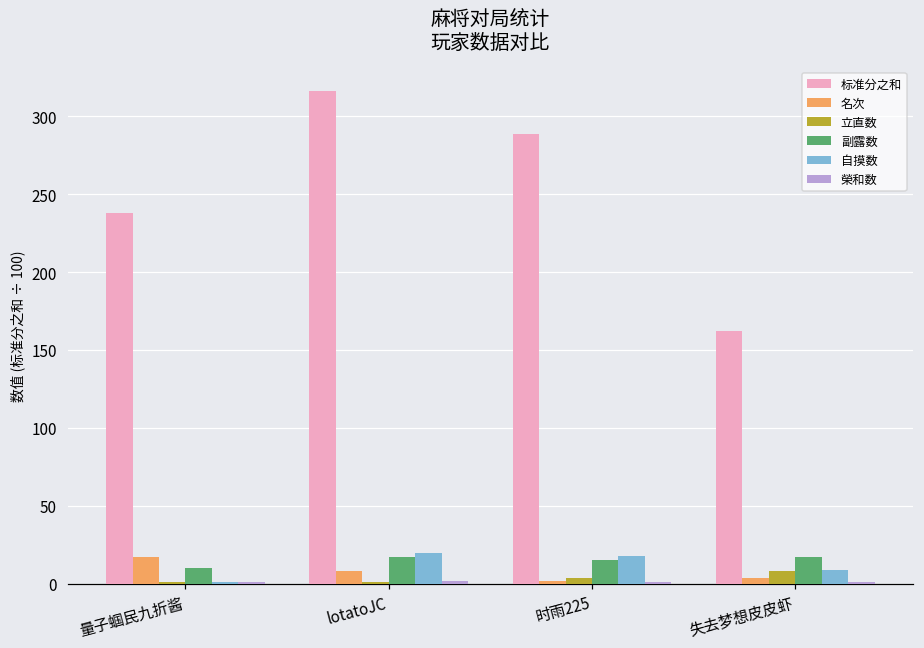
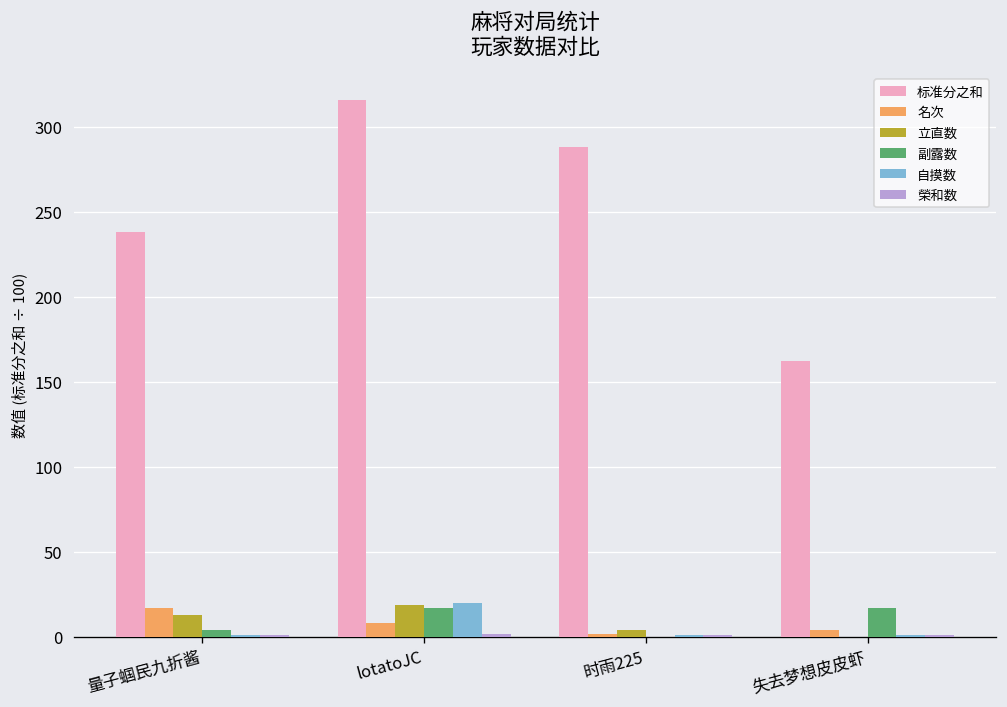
立直数, 量子蝈民九折酱: 1 -> 13
副露数, 量子蝈民九折酱: 10 -> 4
立直数, lotatoJC: 1 -> 19
副露数, 时雨225: 15 -> 0
自摸数, 时雨225: 18 -> 1
立直数, 失去梦想皮皮虾: 8 -> 0
自摸数, 失去梦想皮皮虾: 9 -> 1
